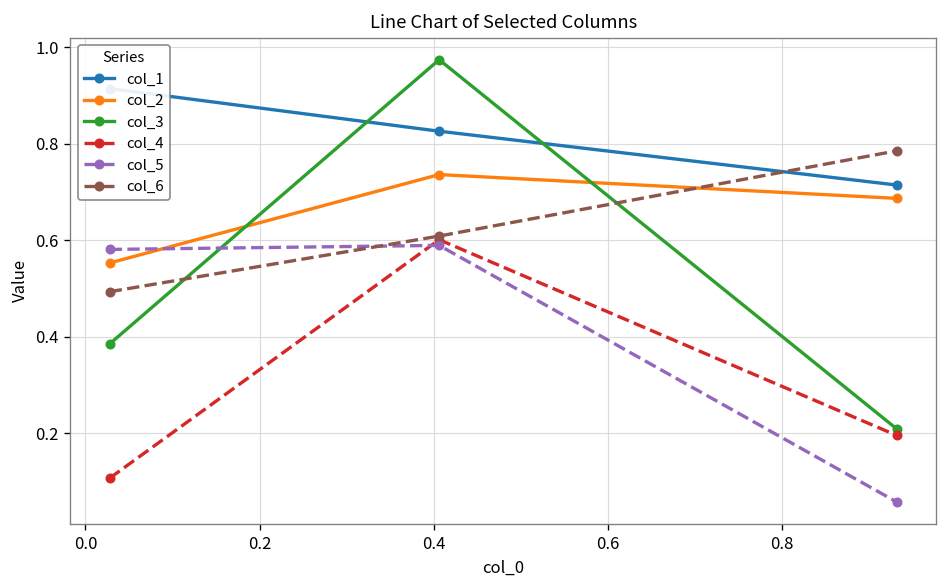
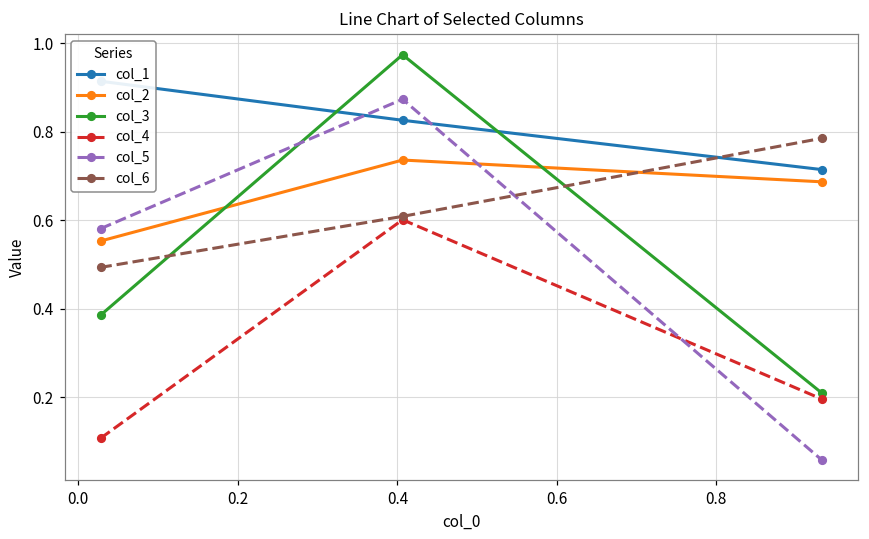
col_5, 0.4: 0.59 -> 0.87
